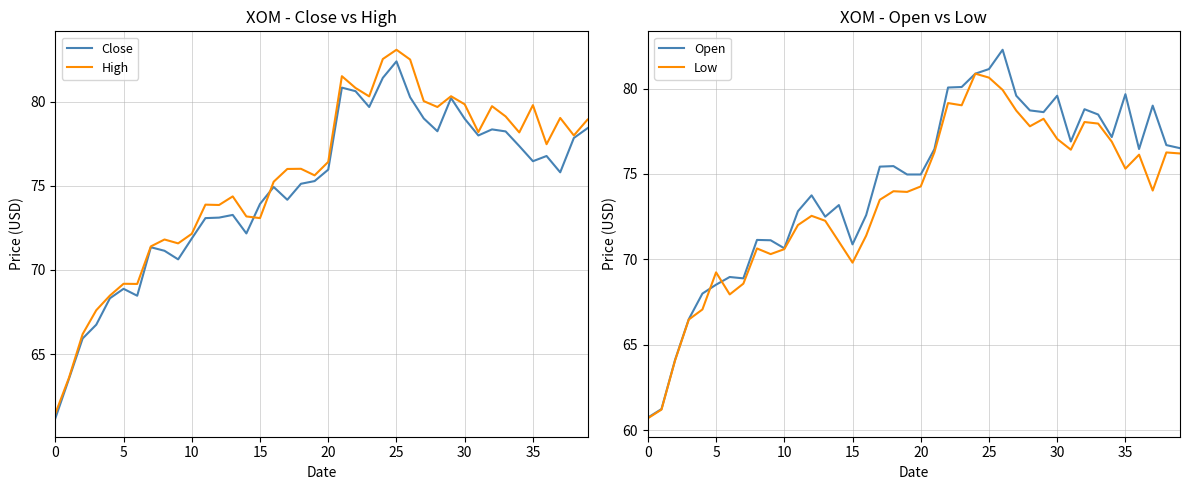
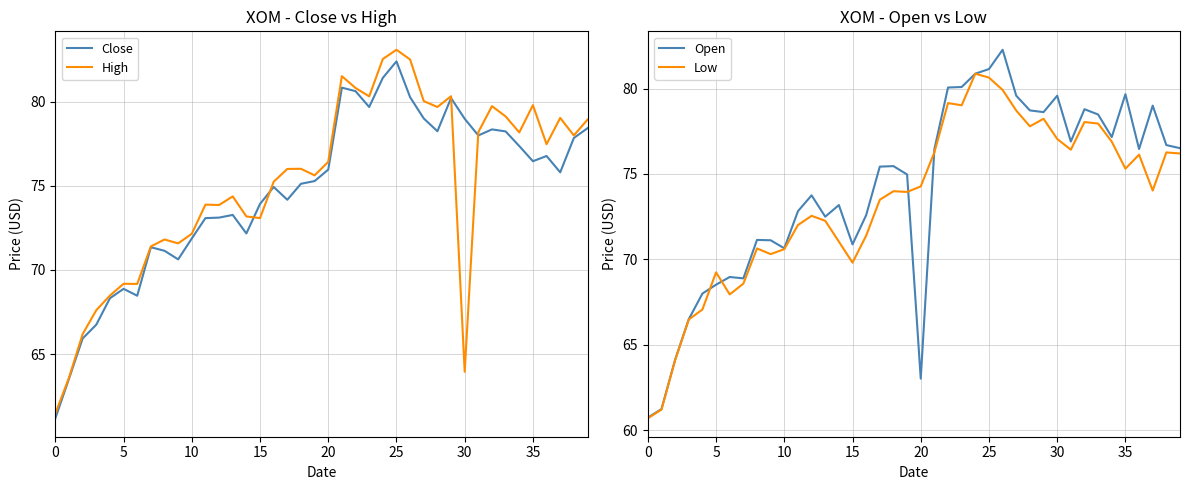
XOM - Close vs High, High, 30: 79.8 -> 64.0
XOM - Open vs Low, Open, 20: 75.0 -> 63.0
